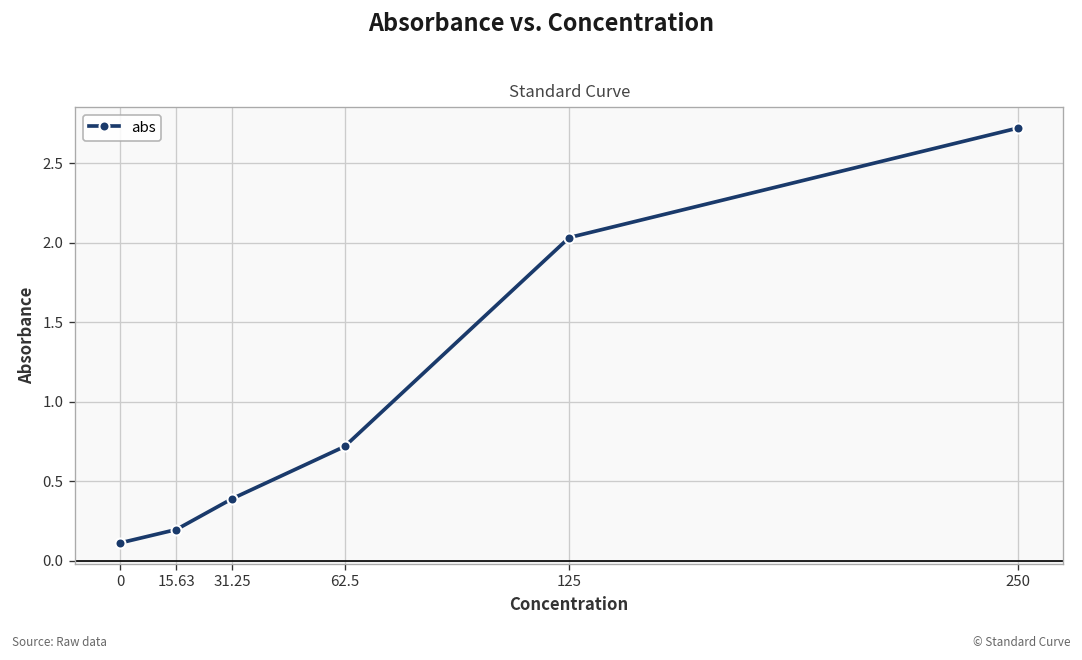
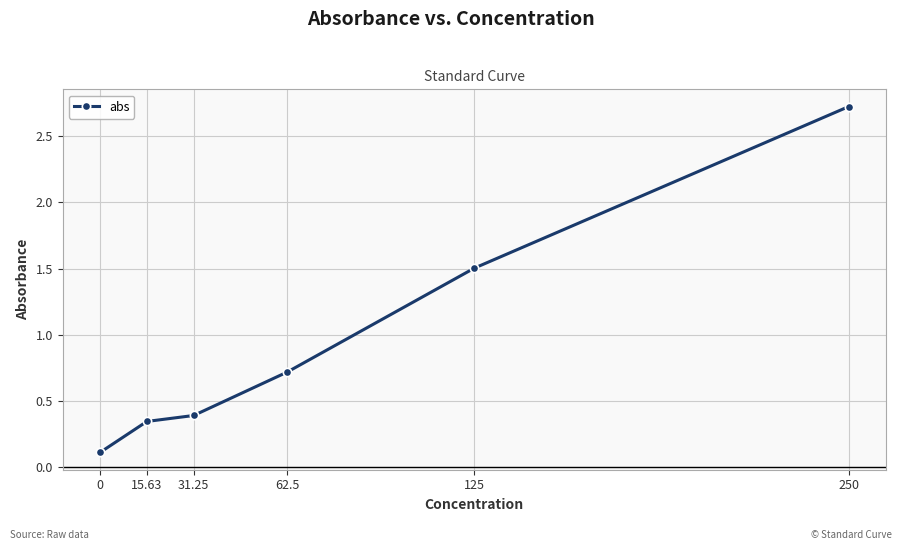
15.63: 0.20 -> 0.35
125: 2.03 -> 1.50
